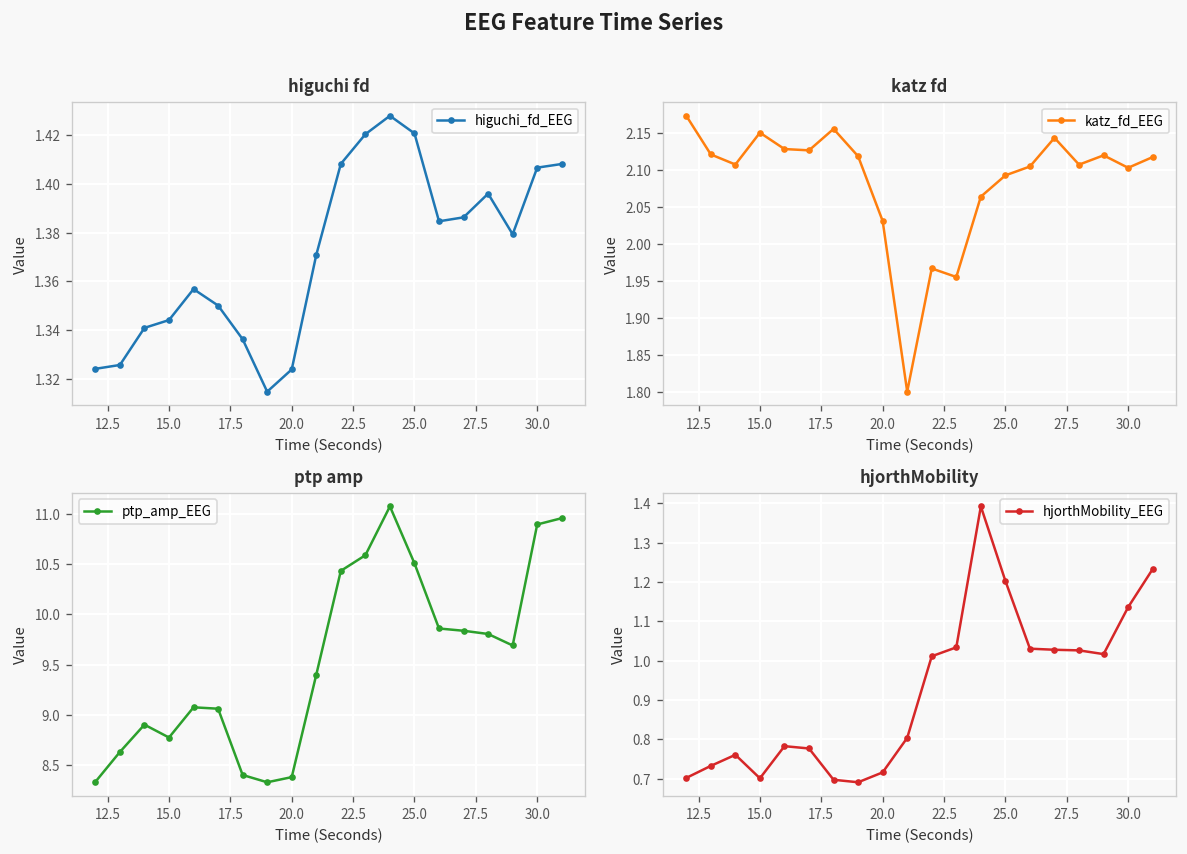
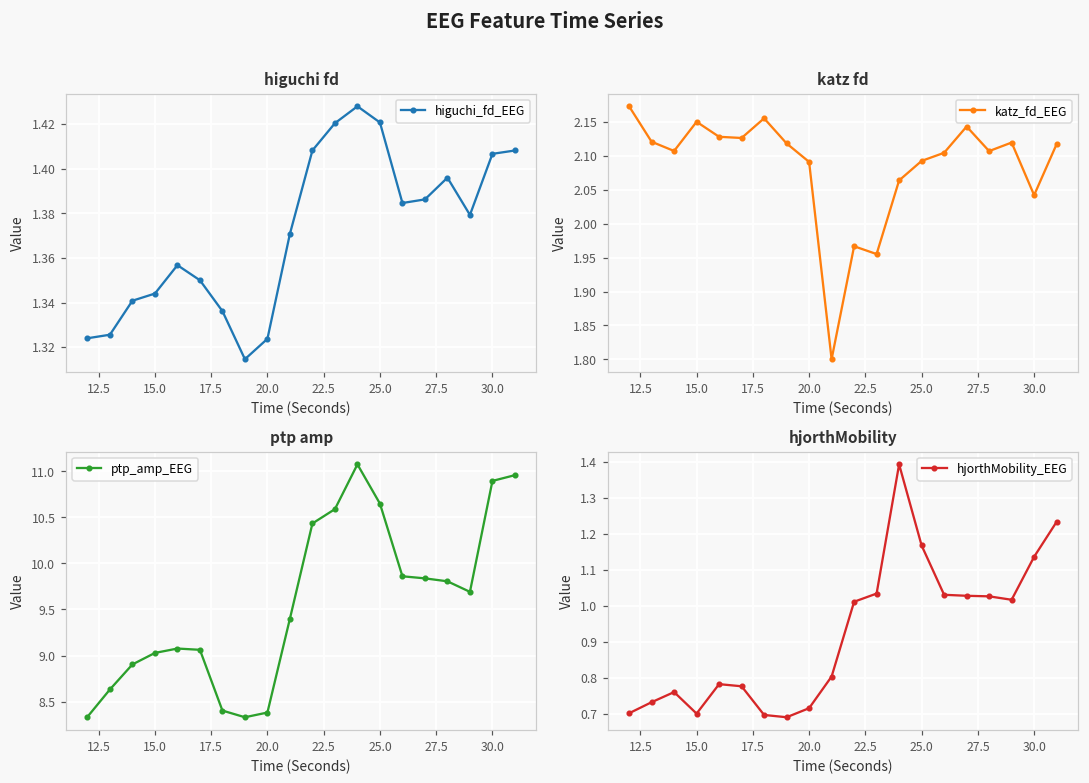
katz fd, 20.0: 2.03 -> 2.09
katz fd, 30.0: 2.10 -> 2.04
ptp amp, 15.0: 8.8 -> 9.0
ptp amp, 25.0: 10.5 -> 10.6
hjorthMobility, 25.0: 1.20 -> 1.17
